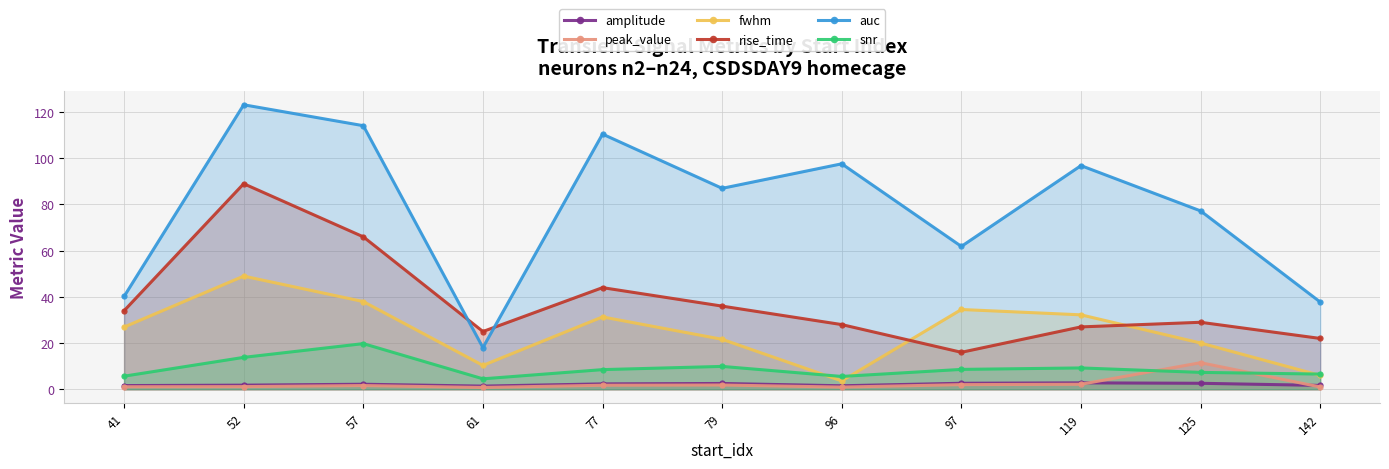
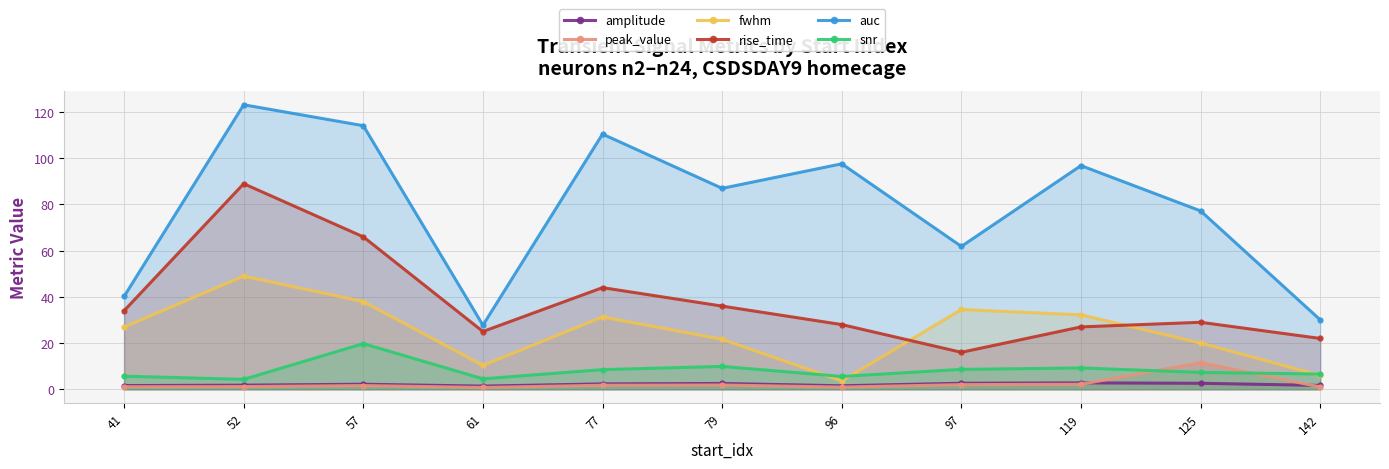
snr, 52: 14 -> 4
auc, 61: 18 -> 28
auc, 142: 38 -> 30
